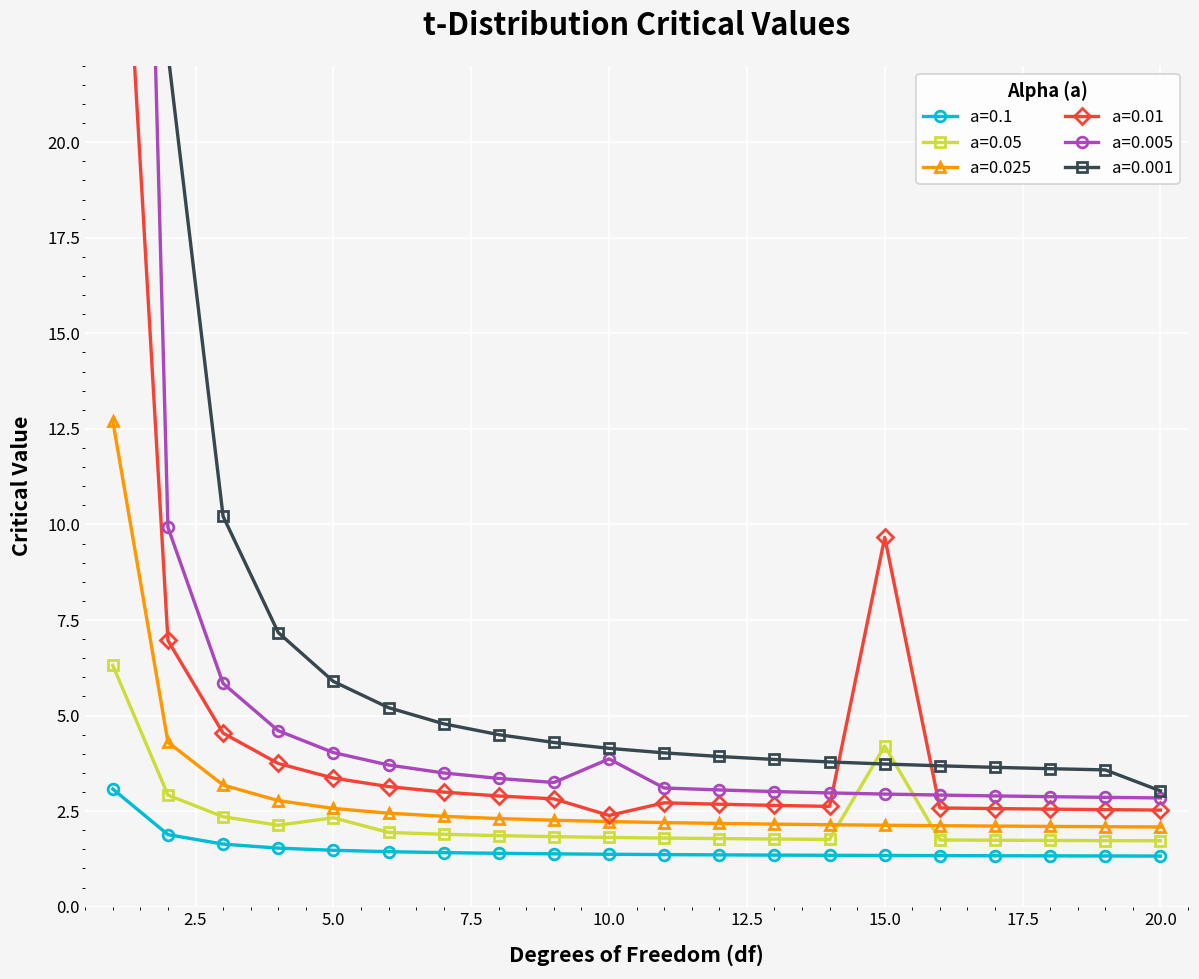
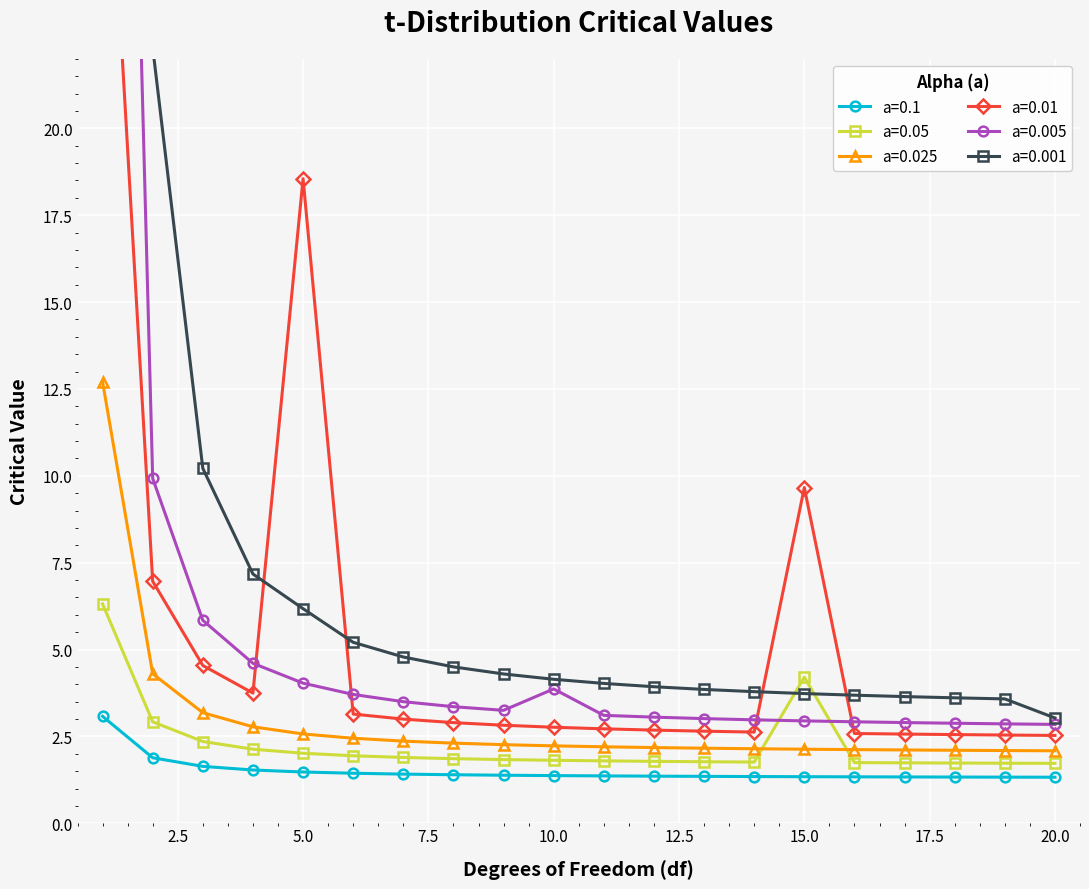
a=0.05, 5.0: 2.3 -> 2.0
a=0.01, 5.0: 3.4 -> 18.6
a=0.001, 5.0: 5.9 -> 6.2
a=0.01, 10.0: 2.4 -> 2.8
